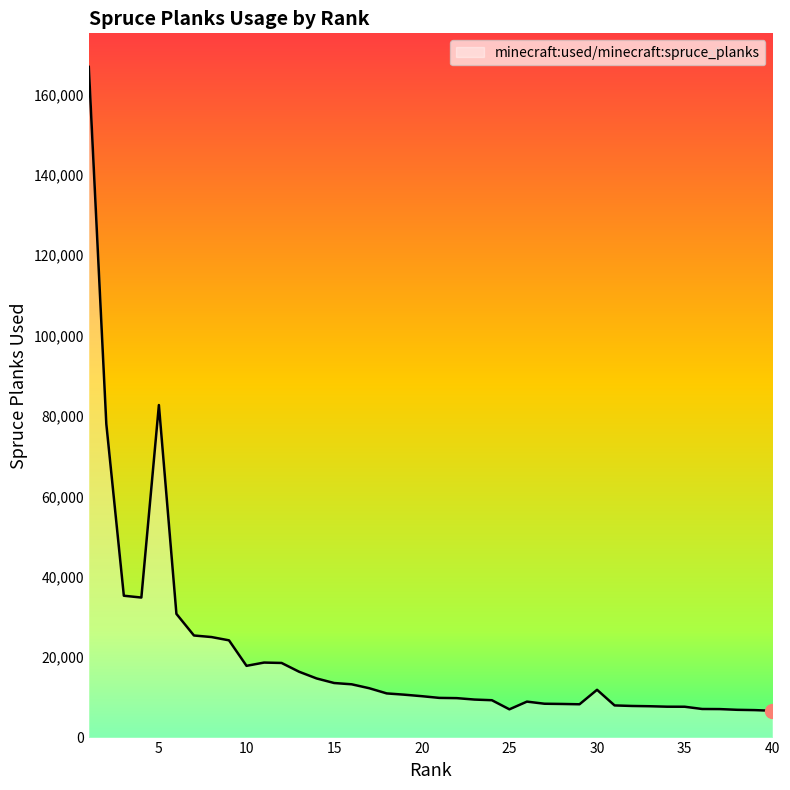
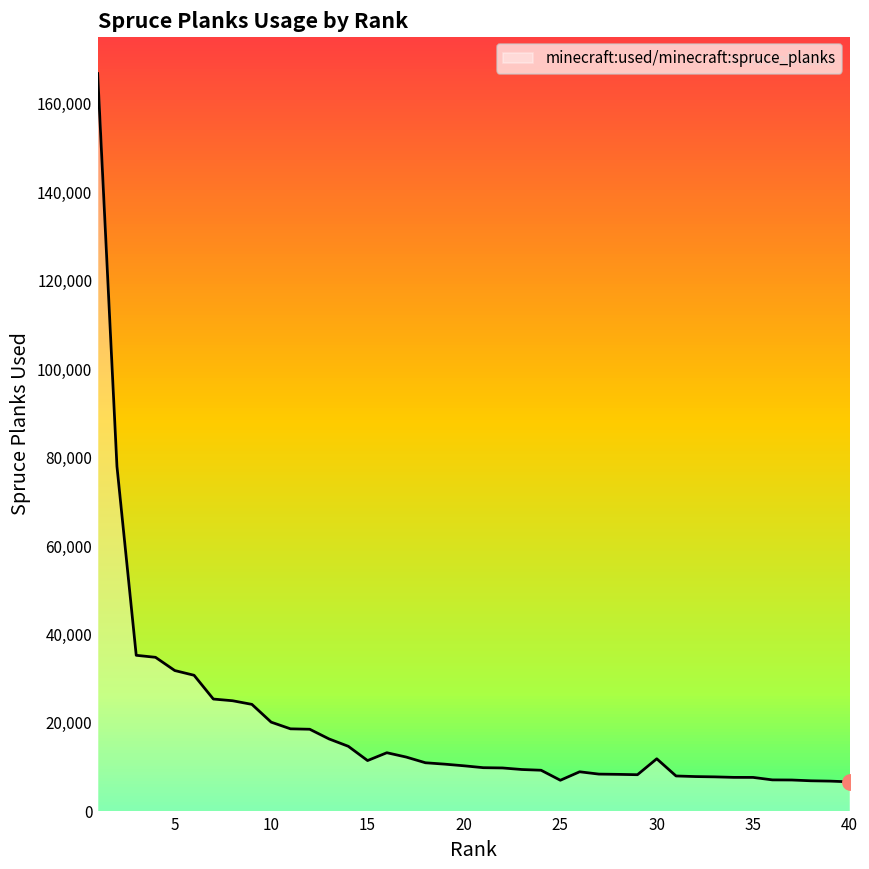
minecraft:used/minecraft:spruce_planks, 5: 83,000 -> 32,000
minecraft:used/minecraft:spruce_planks, 10: 18,000 -> 20,000
minecraft:used/minecraft:spruce_planks, 15: 14,000 -> 11,000
